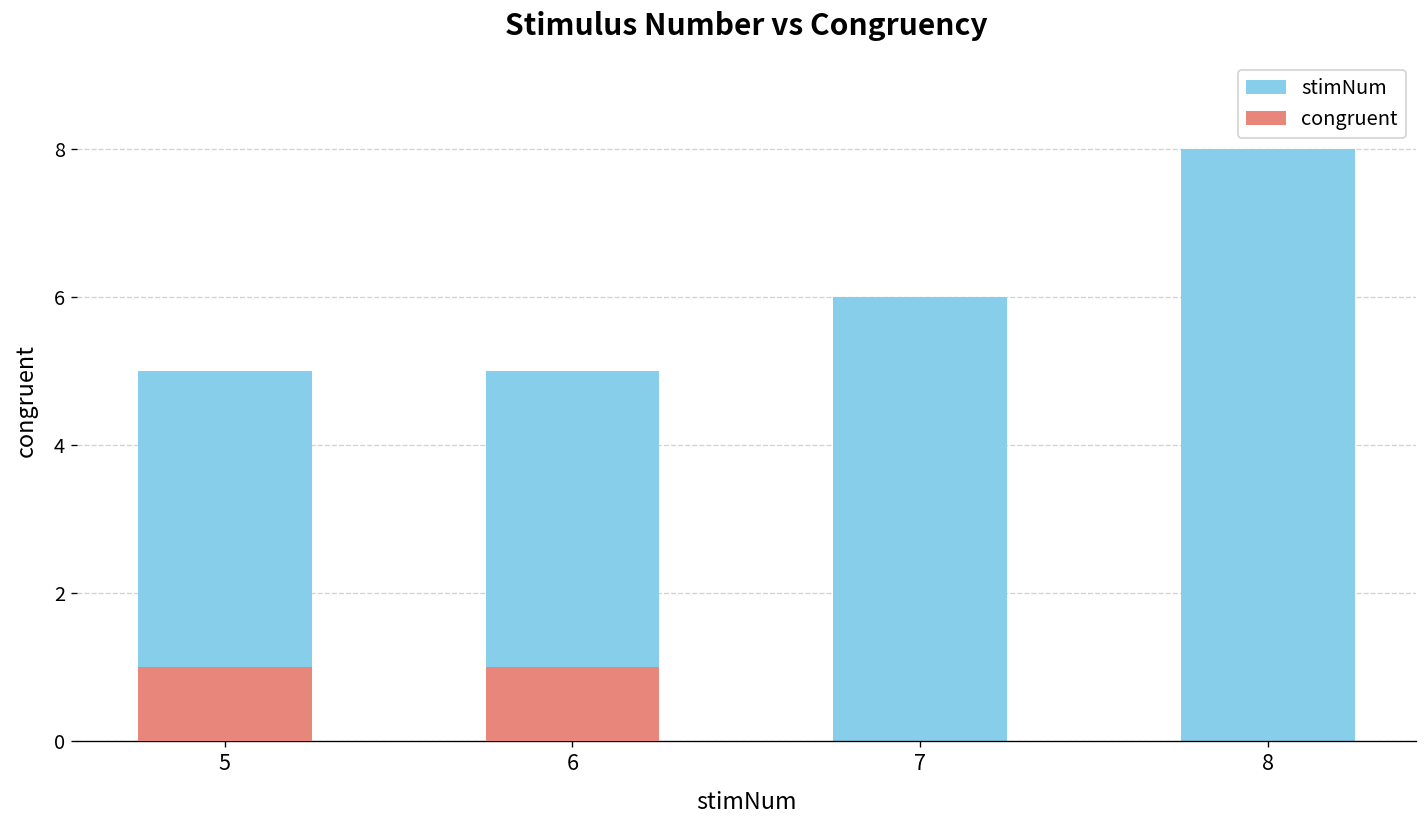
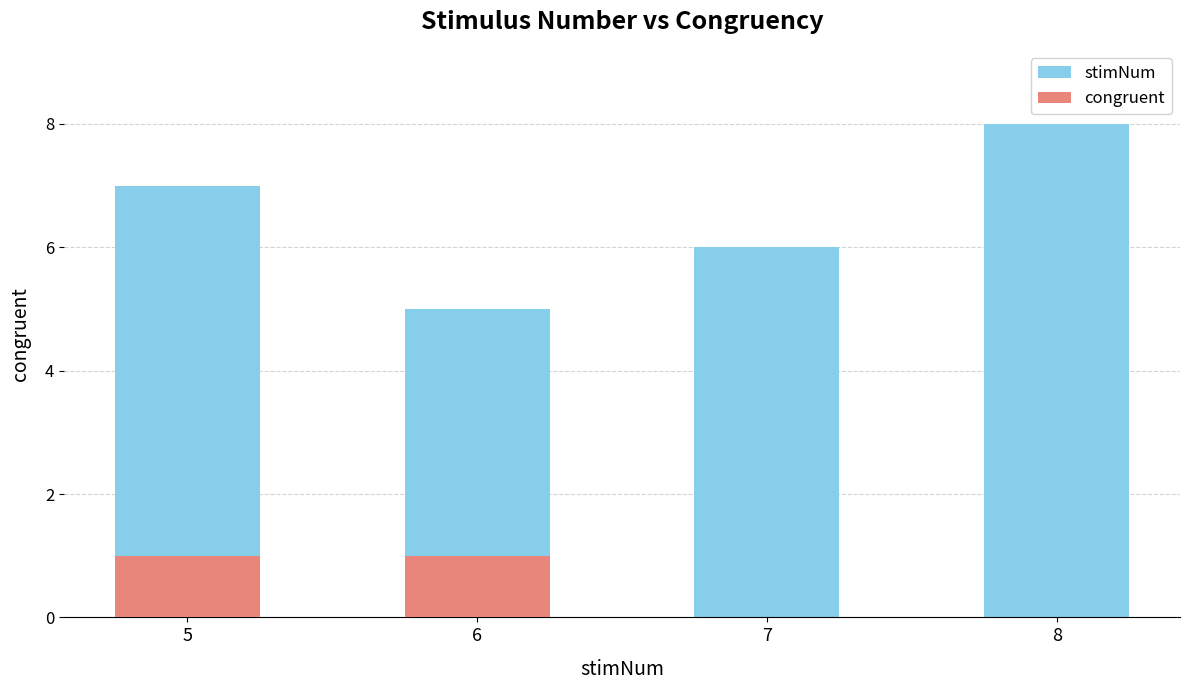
stimNum, 5: 5 -> 7
